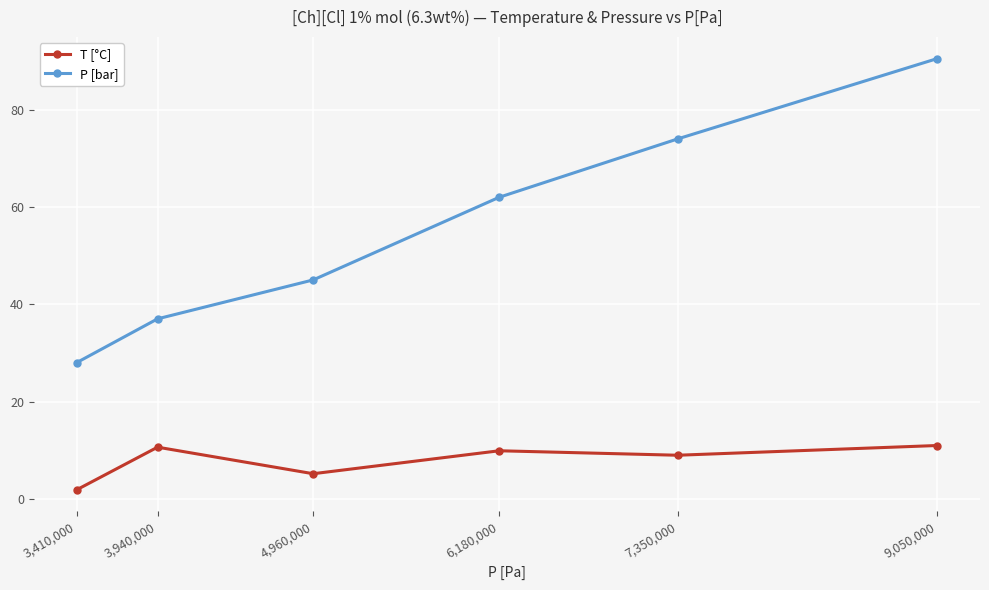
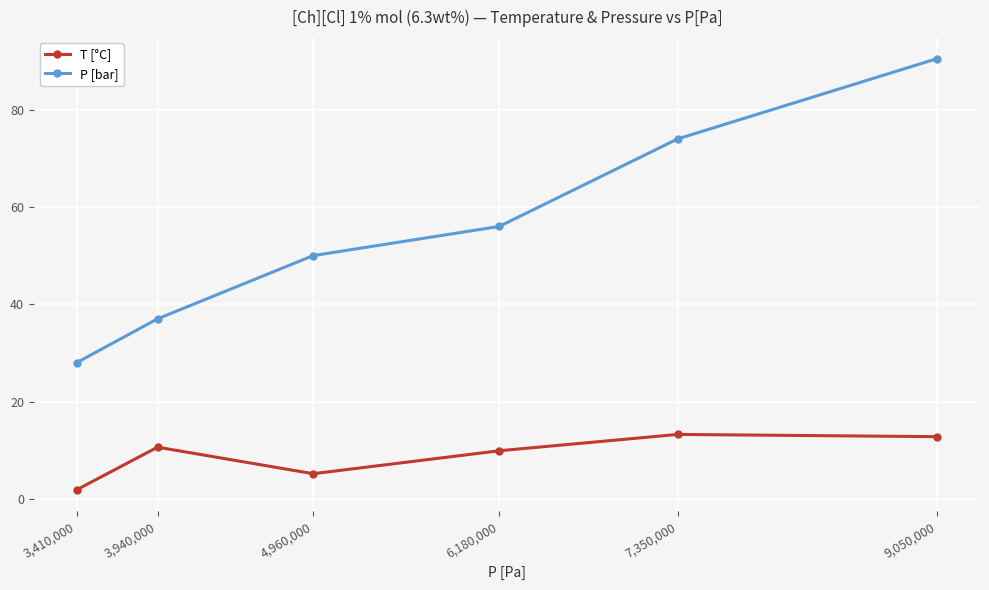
P [bar], 4,960,000: 45 -> 50
P [bar], 6,180,000: 62 -> 56
T [°C], 7,350,000: 9 -> 13
T [°C], 9,050,000: 11 -> 13
